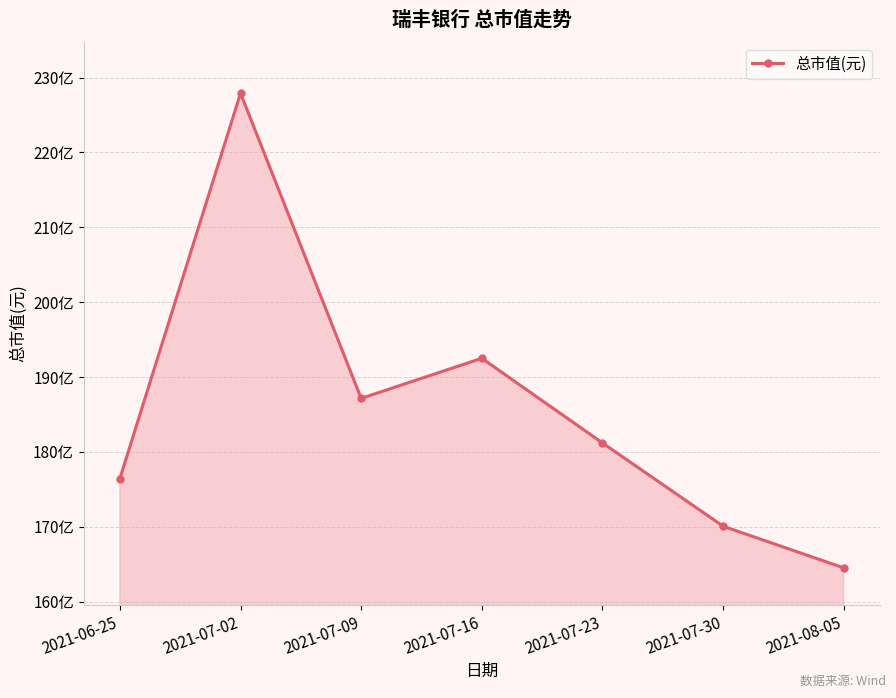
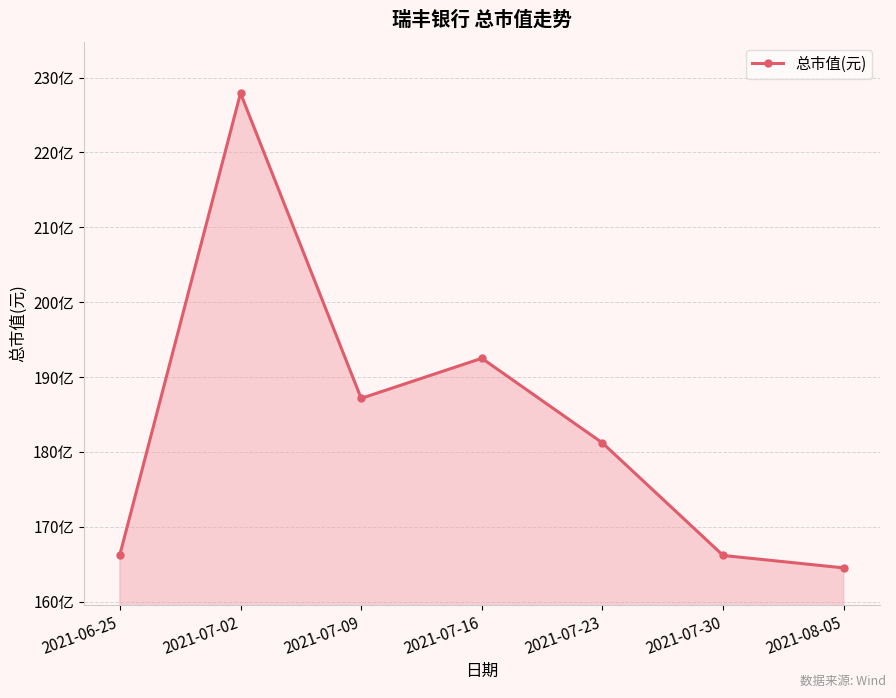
2021-06-25: 176亿 -> 166亿
2021-07-30: 170亿 -> 166亿
